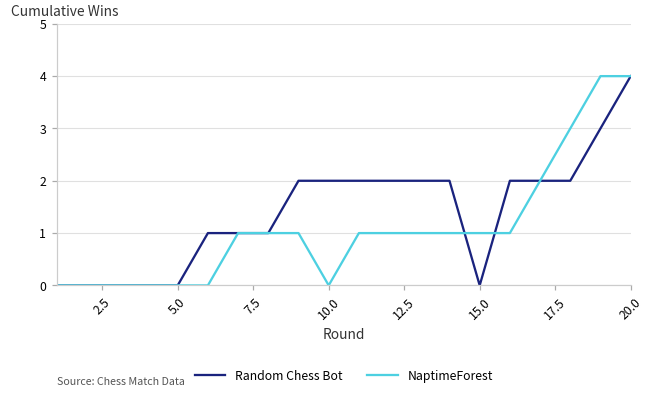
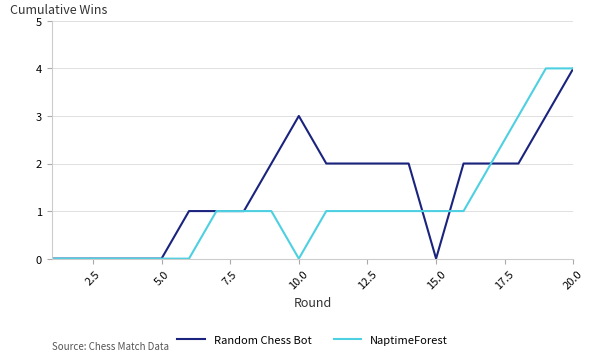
Random Chess Bot, 10.0: 2 -> 3
